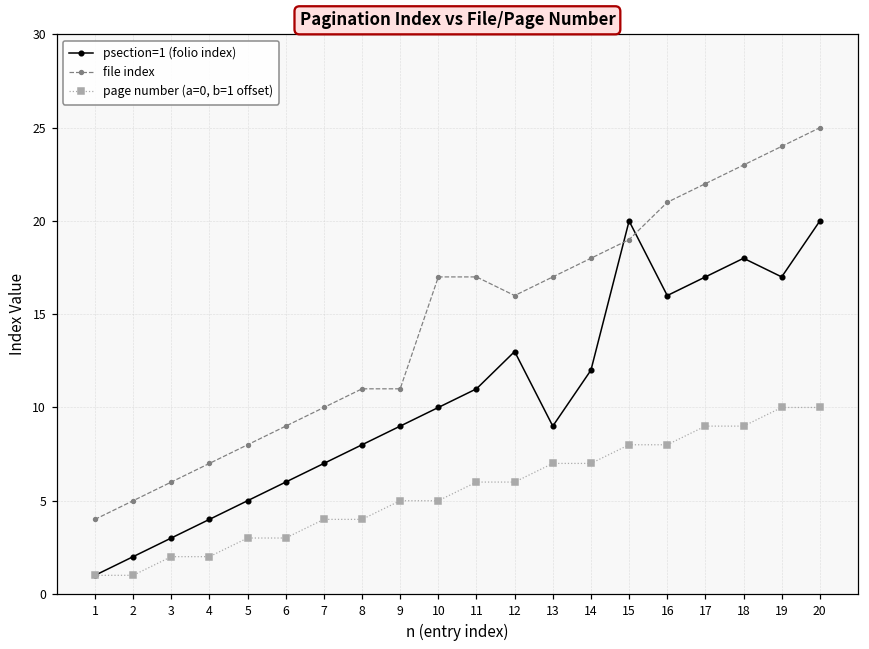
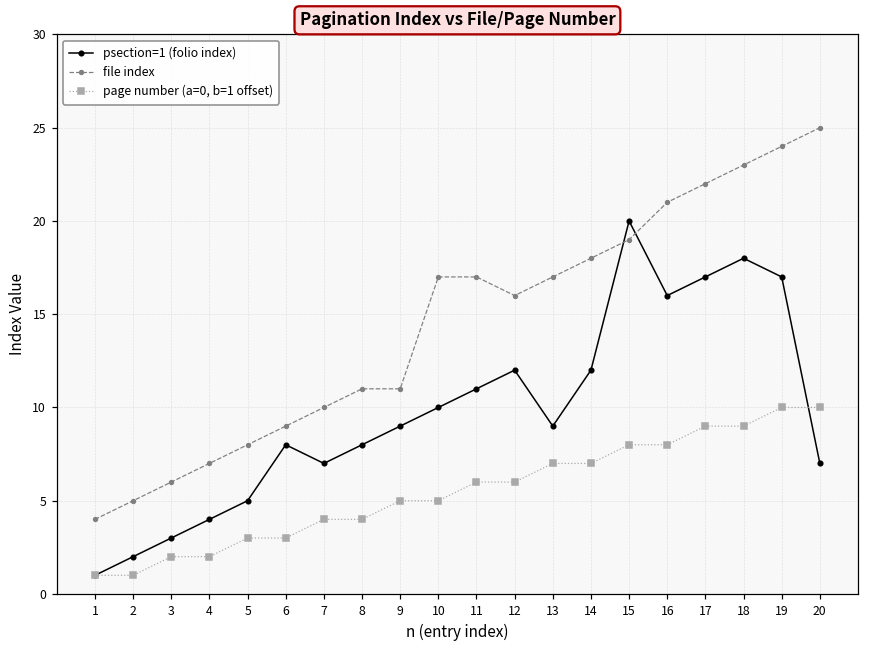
psection=1 (folio index), 6: 6 -> 8
psection=1 (folio index), 12: 13 -> 12
psection=1 (folio index), 20: 20 -> 7
